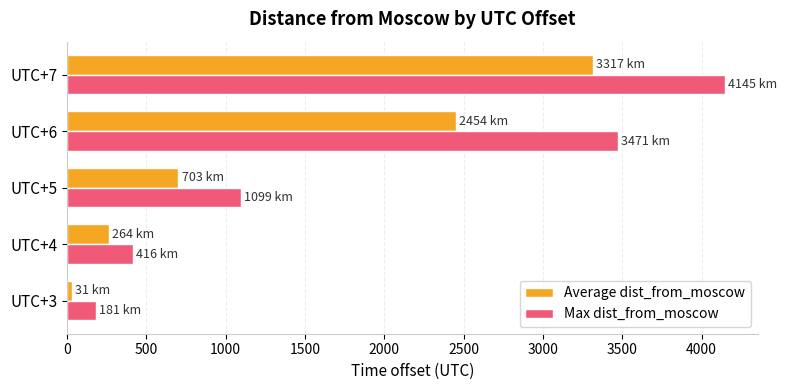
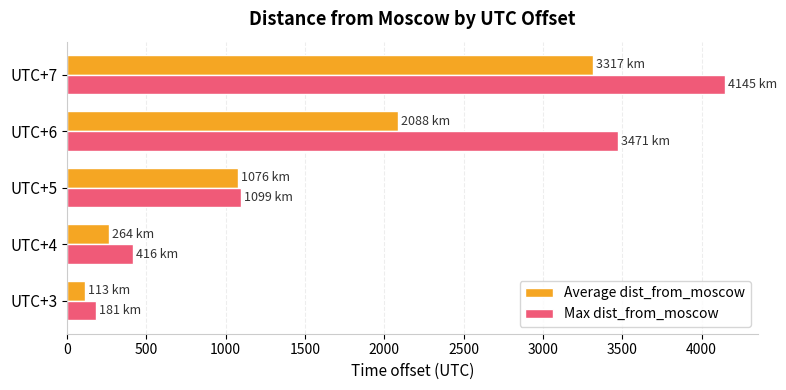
Average dist_from_moscow, UTC+6: 2454 -> 2088
Average dist_from_moscow, UTC+5: 703 -> 1076
Average dist_from_moscow, UTC+3: 31 -> 113
